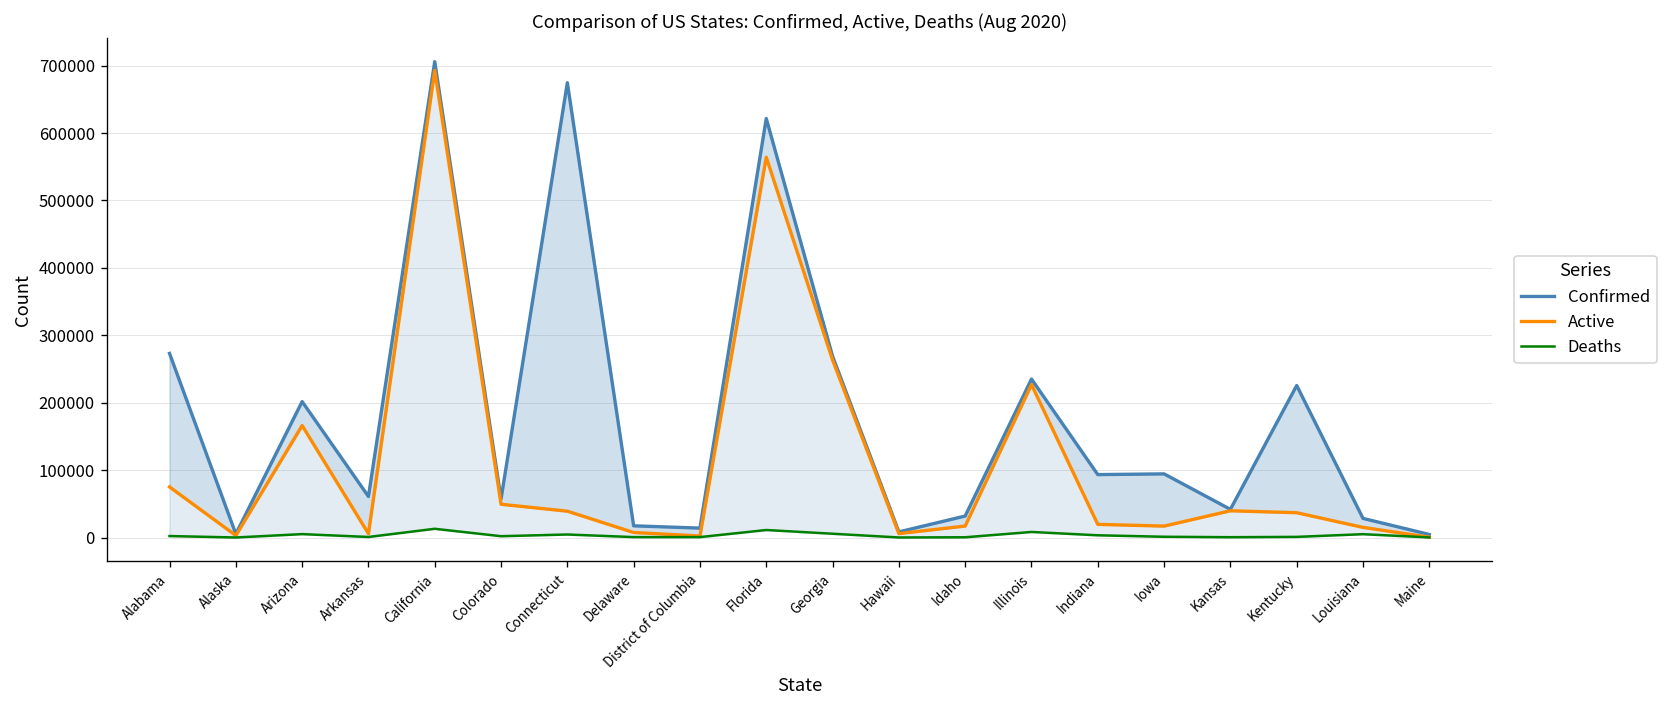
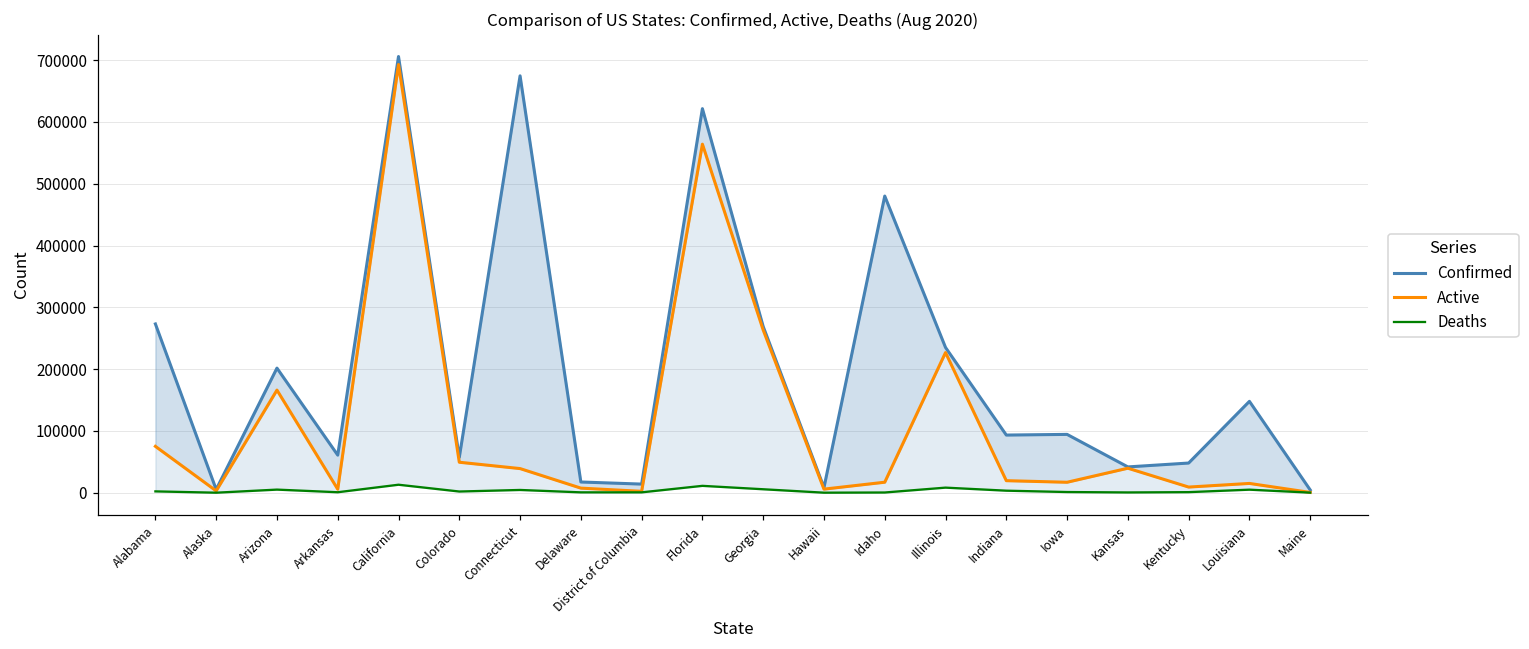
Confirmed, Idaho: 30000 -> 480000
Confirmed, Kentucky: 230000 -> 50000
Active, Kentucky: 40000 -> 10000
Confirmed, Louisiana: 30000 -> 150000
